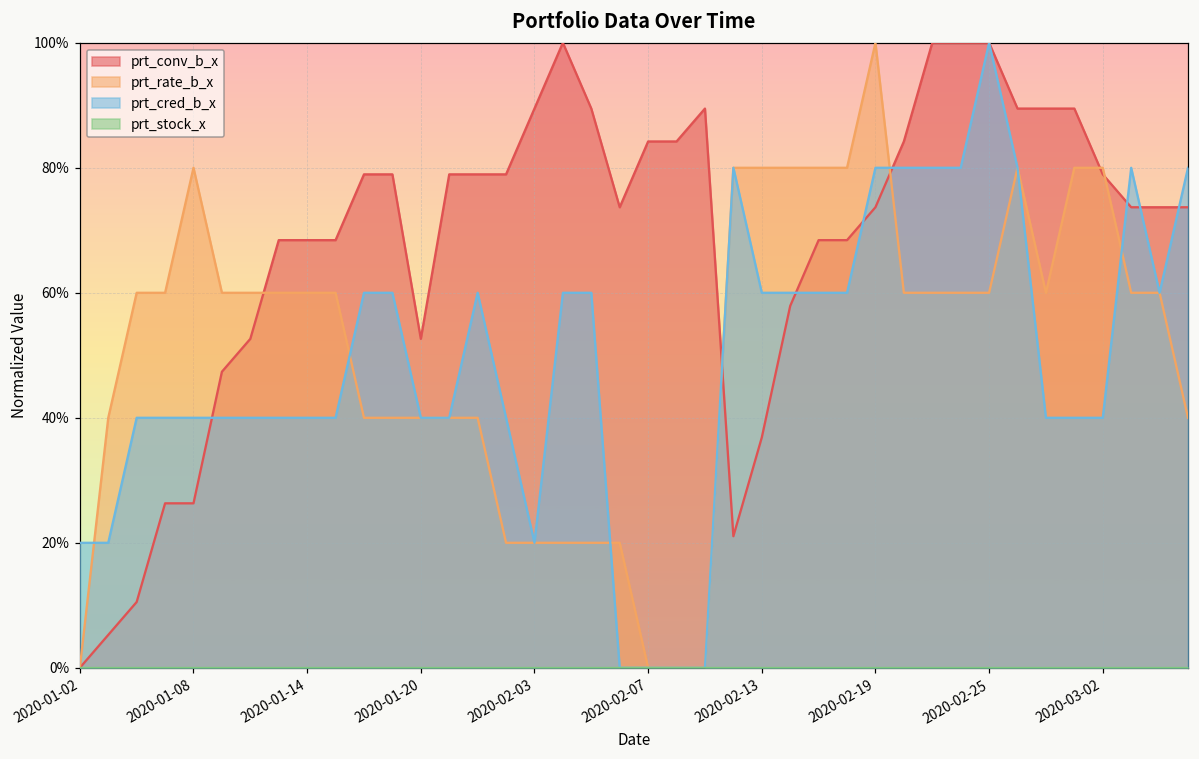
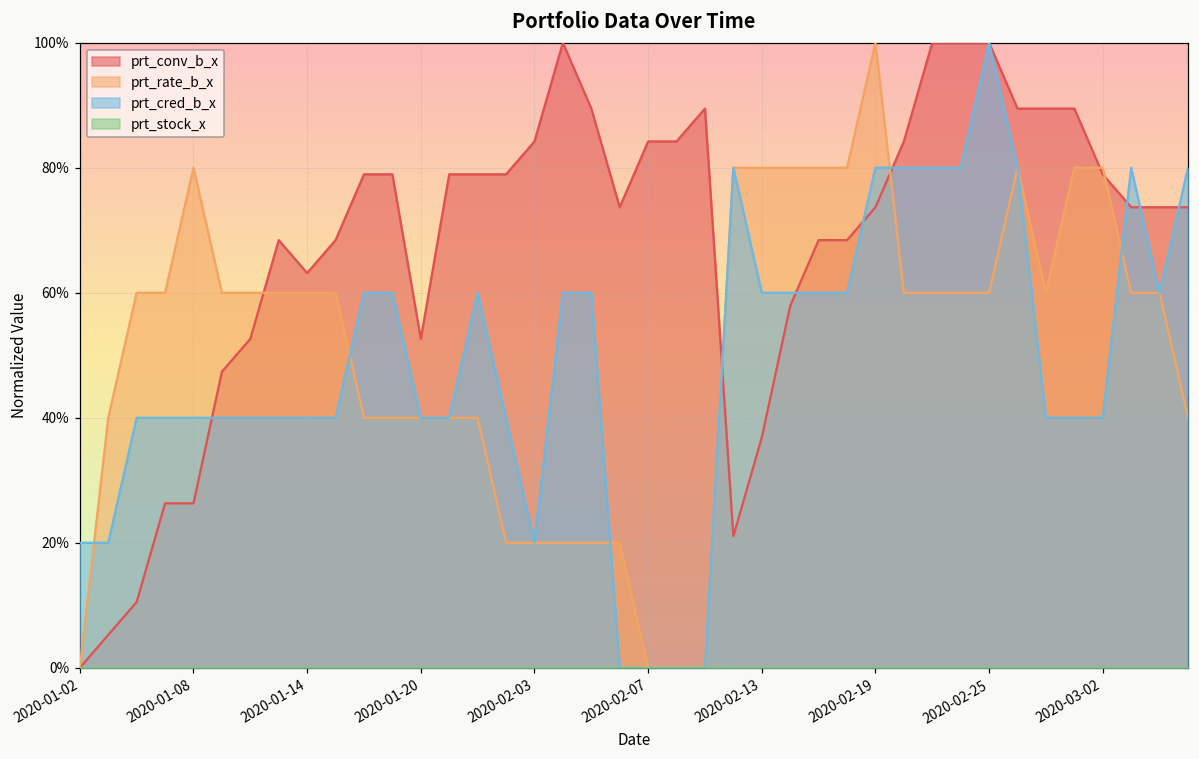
prt_conv_b_x, 2020-01-14: 68% -> 63%
prt_conv_b_x, 2020-02-03: 89% -> 84%
